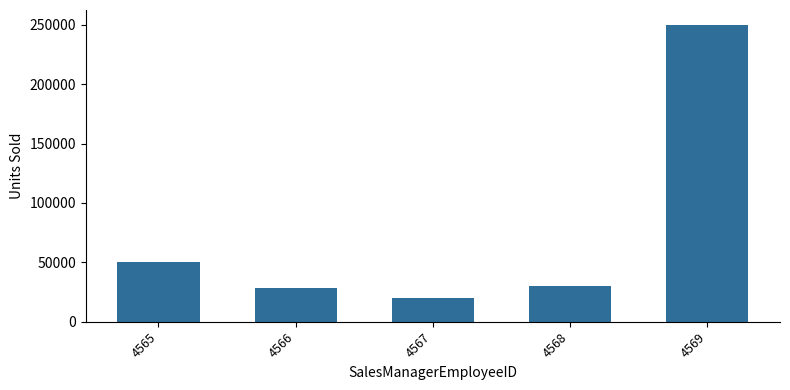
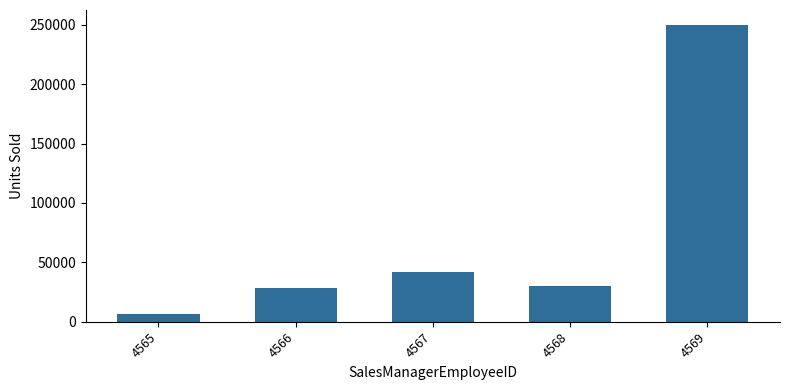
4565: 50000 -> 7000
4567: 20000 -> 42000
